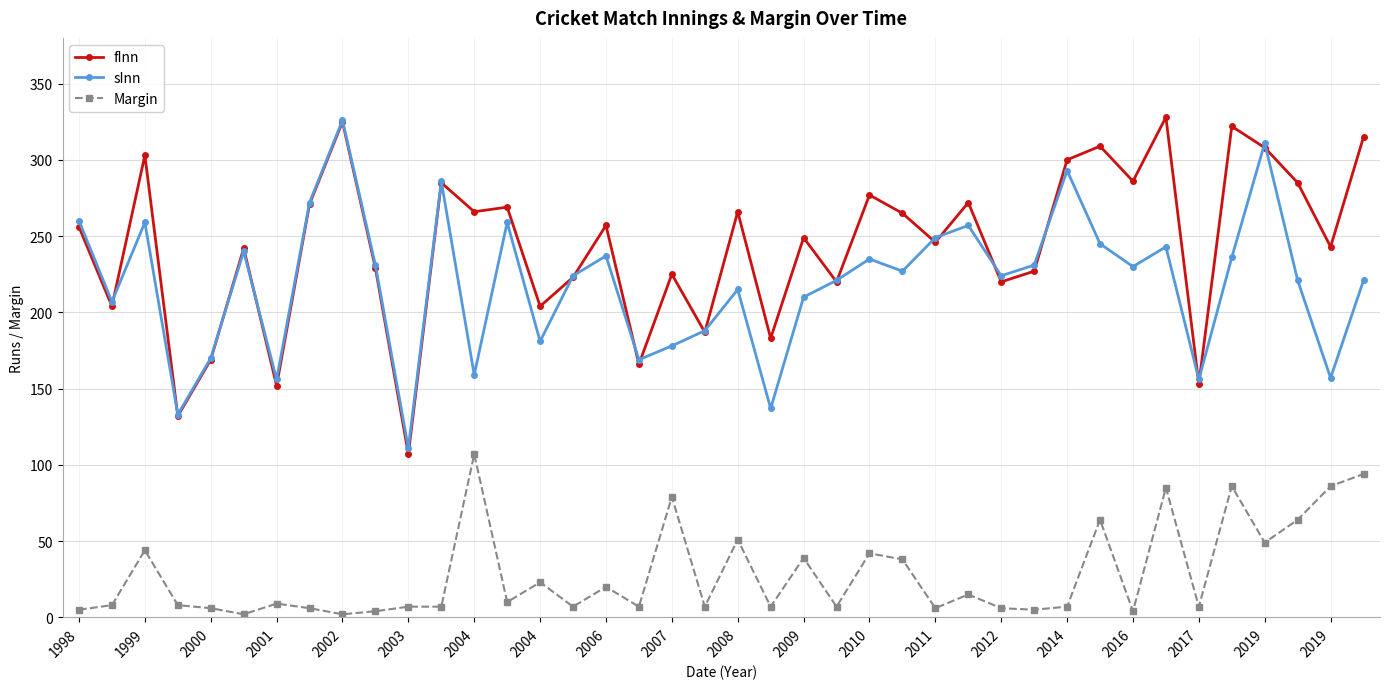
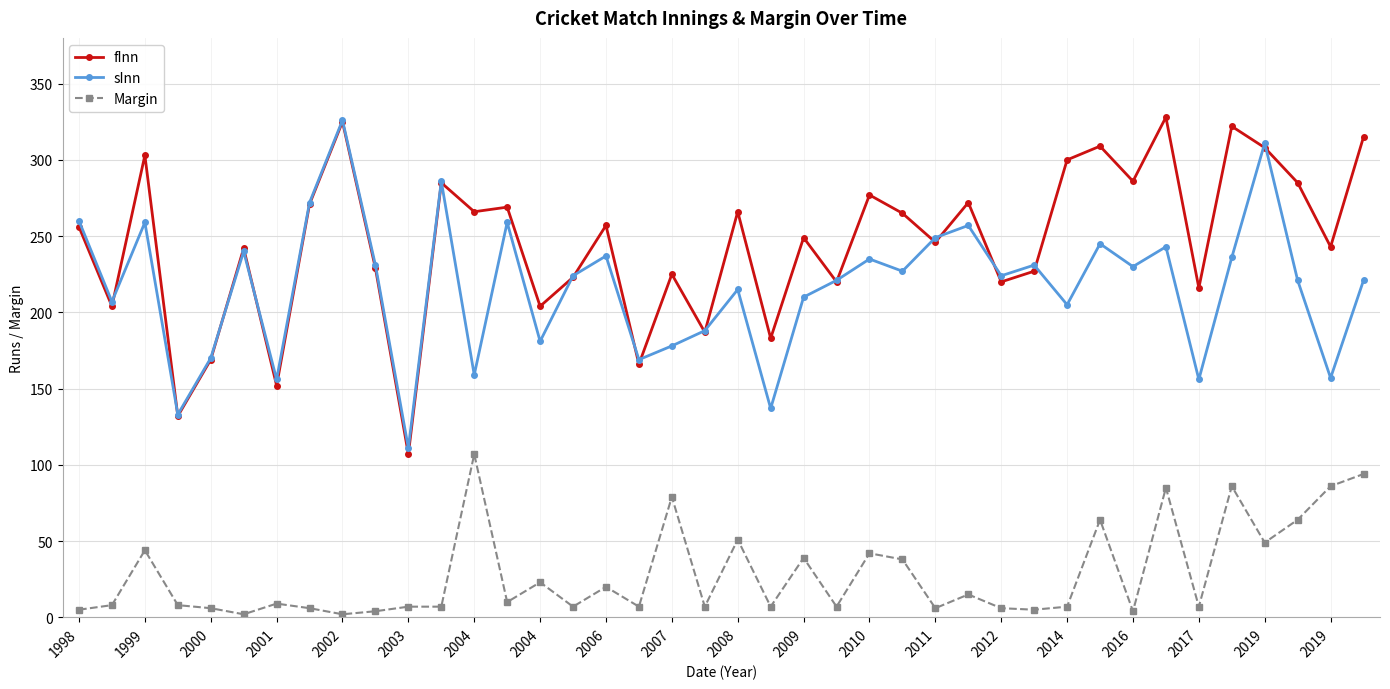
sInn, 2014: 293 -> 205
fInn, 2017: 153 -> 216
